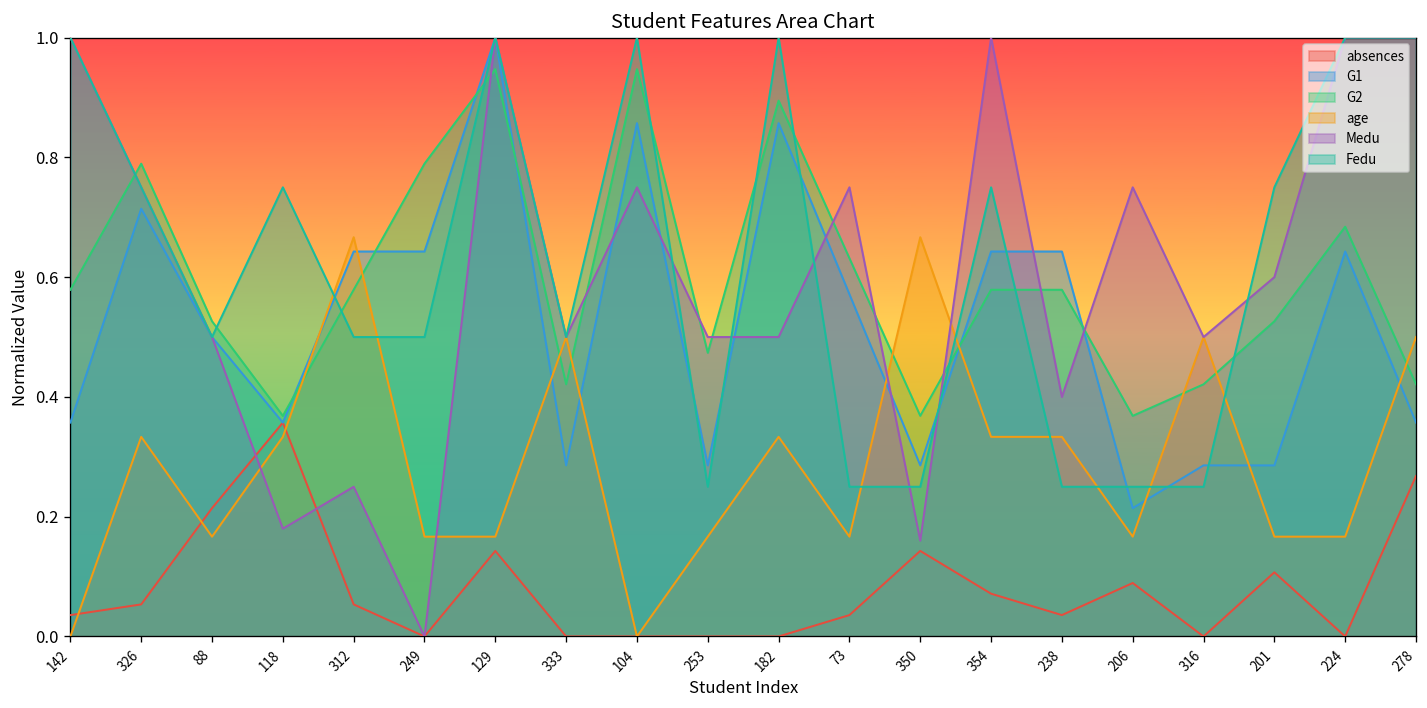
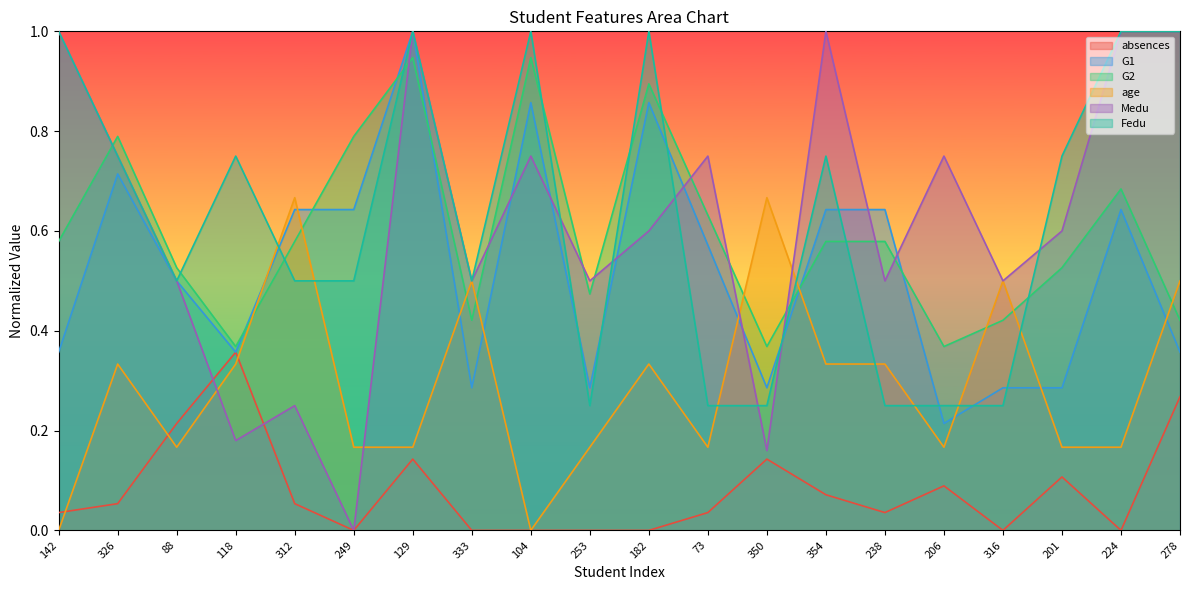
Medu, 182: 0.5 -> 0.6
Medu, 238: 0.4 -> 0.5
